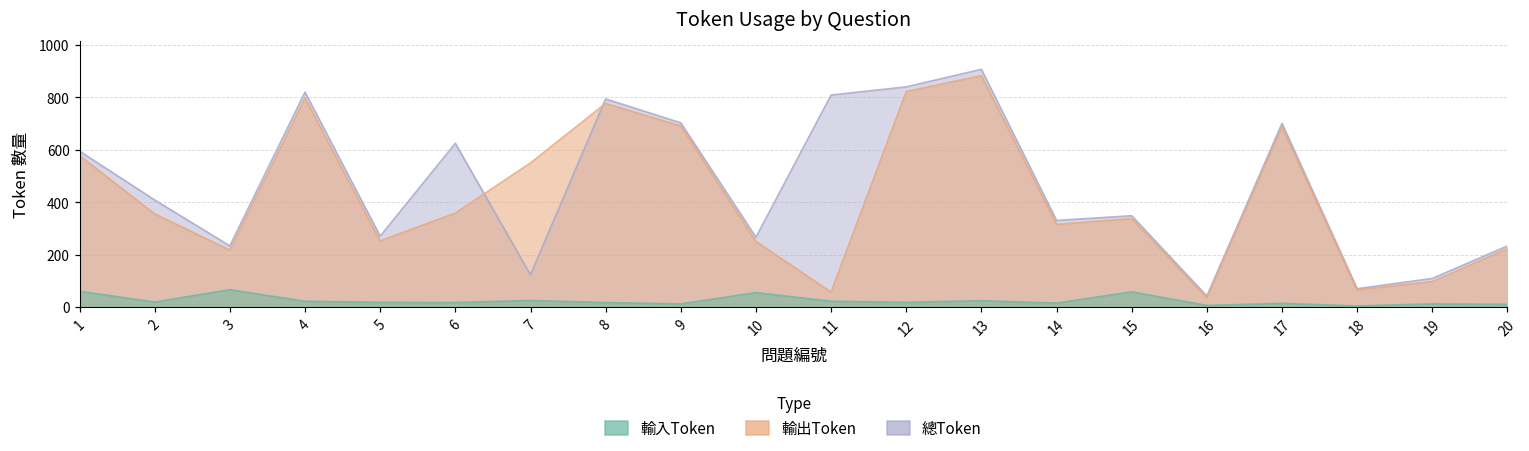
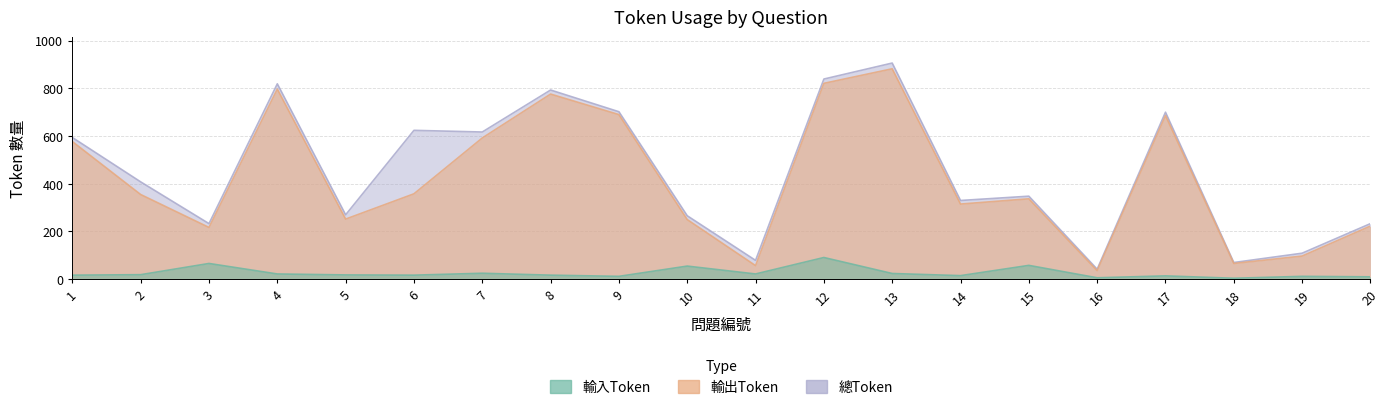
輸入Token, 1: 60 -> 20
總Token, 7: 120 -> 620
輸出Token, 7: 550 -> 590
總Token, 11: 810 -> 80
輸入Token, 12: 20 -> 90
